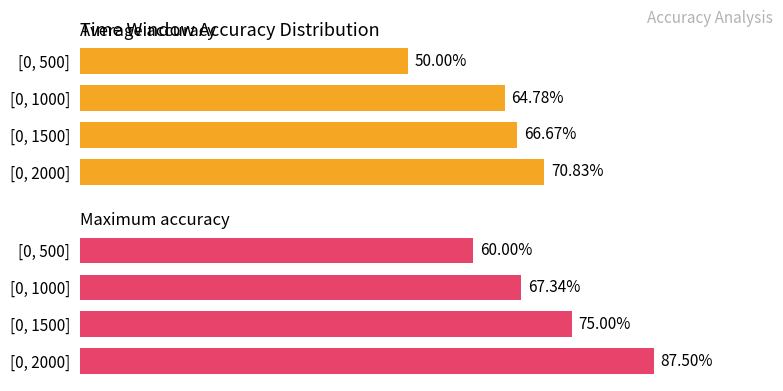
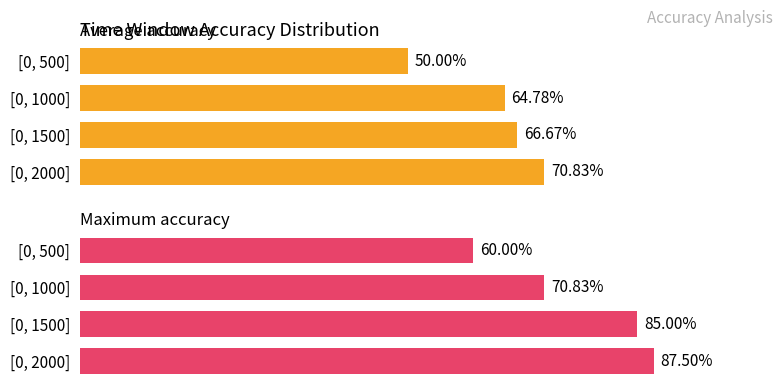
Maximum accuracy, [0, 1000]: 67.34% -> 70.83%
Maximum accuracy, [0, 1500]: 75.00% -> 85.00%
